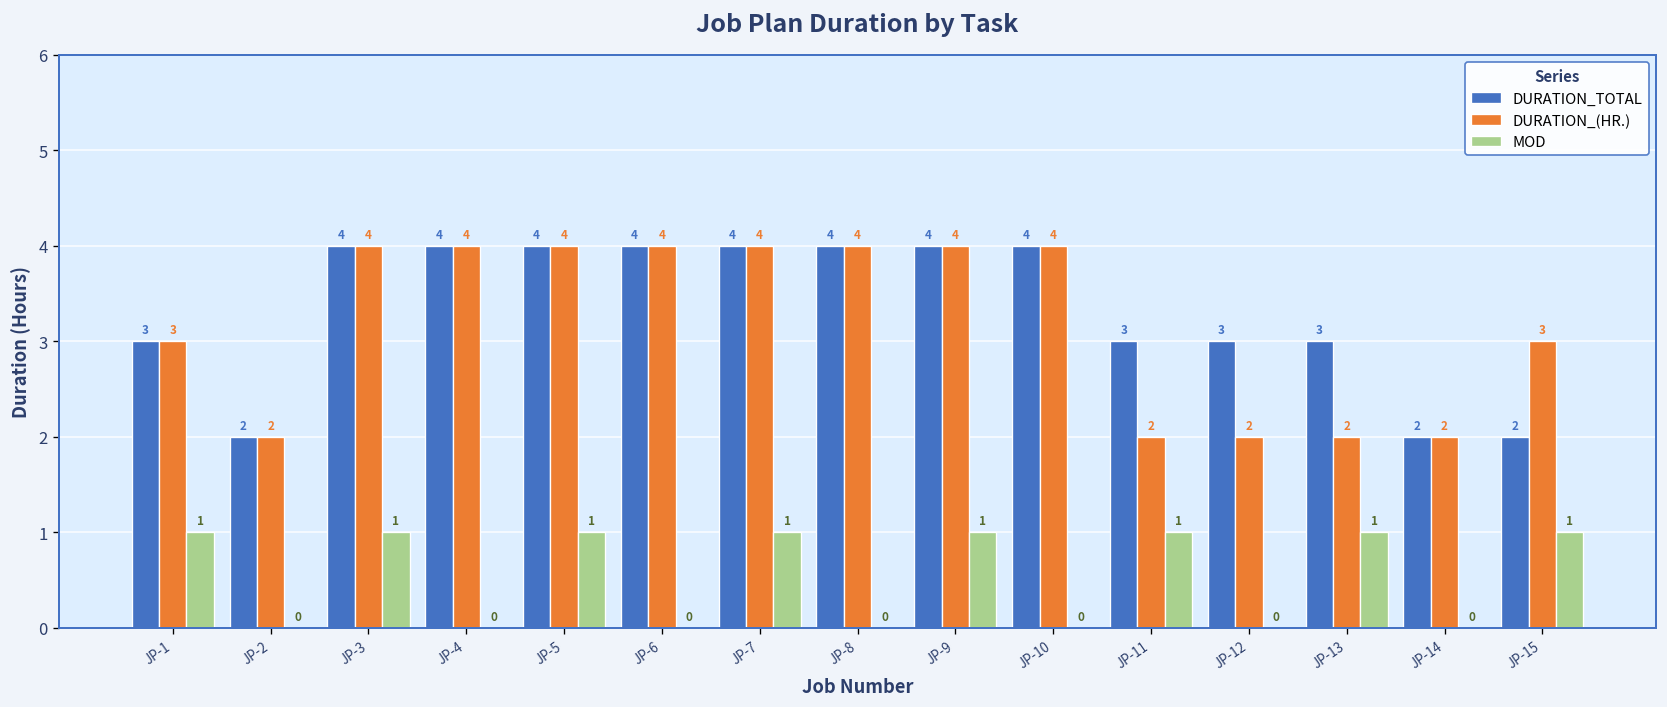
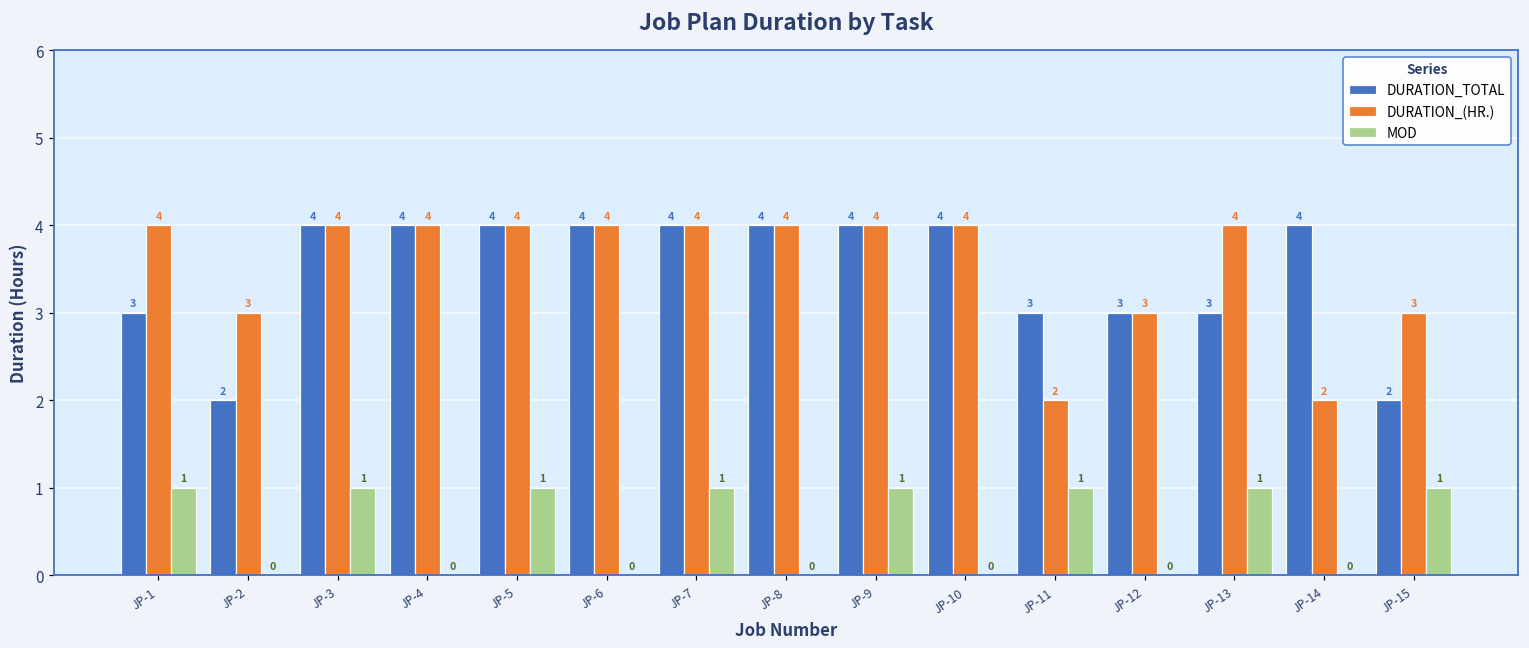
DURATION_(HR.), JP-1: 3 -> 4
DURATION_(HR.), JP-2: 2 -> 3
DURATION_(HR.), JP-12: 2 -> 3
DURATION_(HR.), JP-13: 2 -> 4
DURATION_TOTAL, JP-14: 2 -> 4
